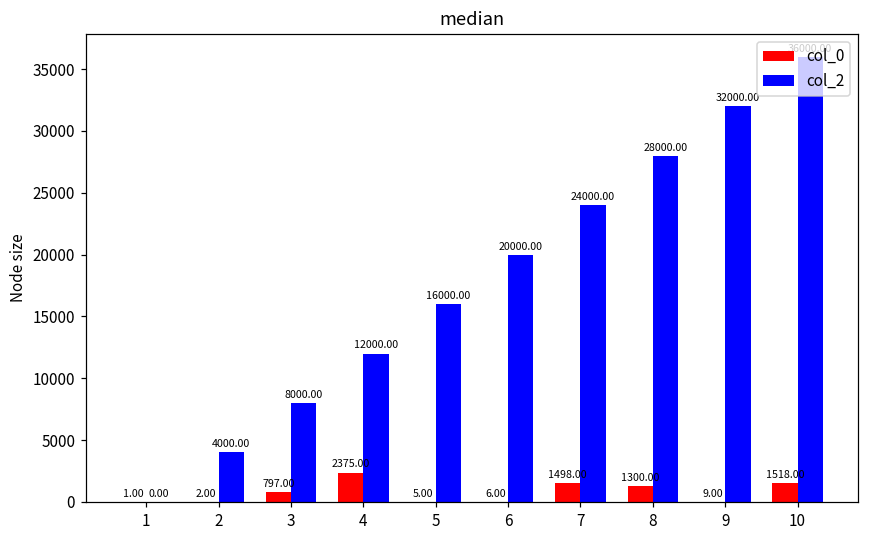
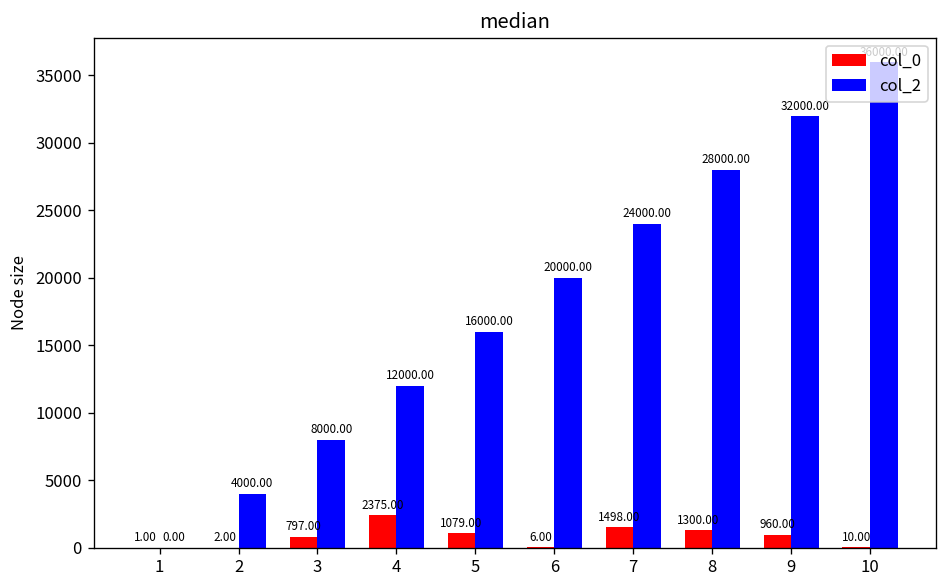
col_0, 5: 5.00 -> 1079.00
col_0, 9: 9.00 -> 960.00
col_0, 10: 1518.00 -> 10.00
